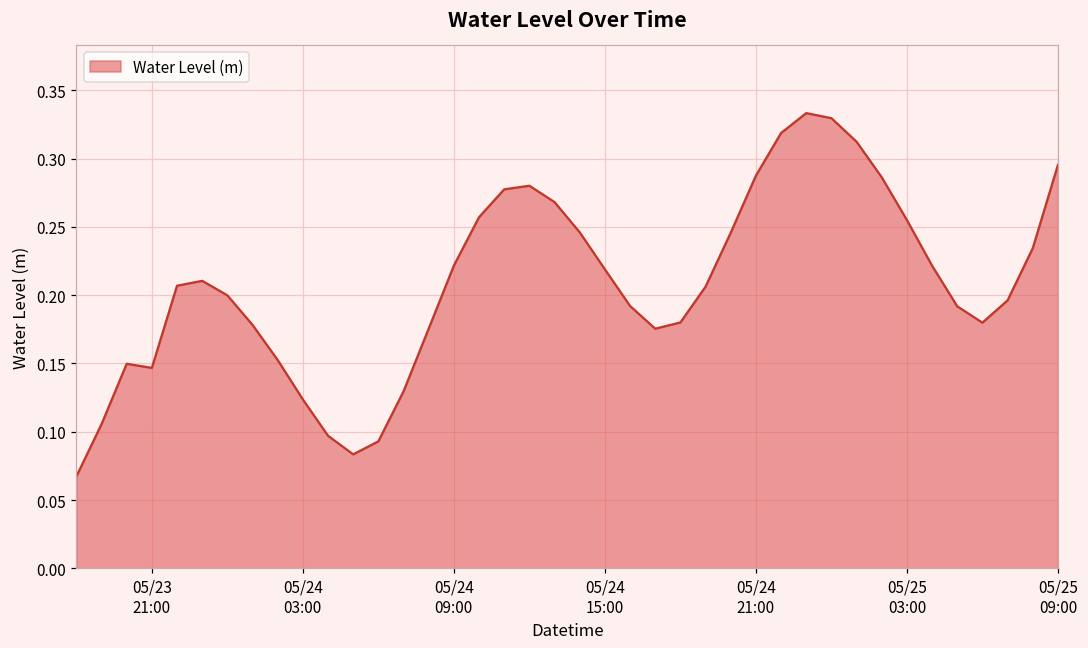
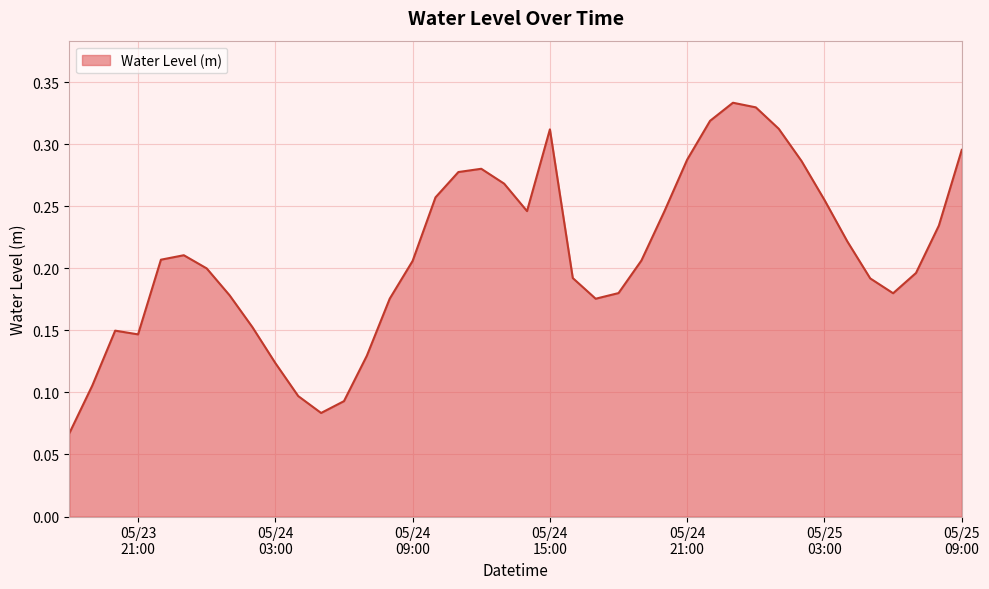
05/24 09:00: 0.222 -> 0.206
05/24 15:00: 0.219 -> 0.312
